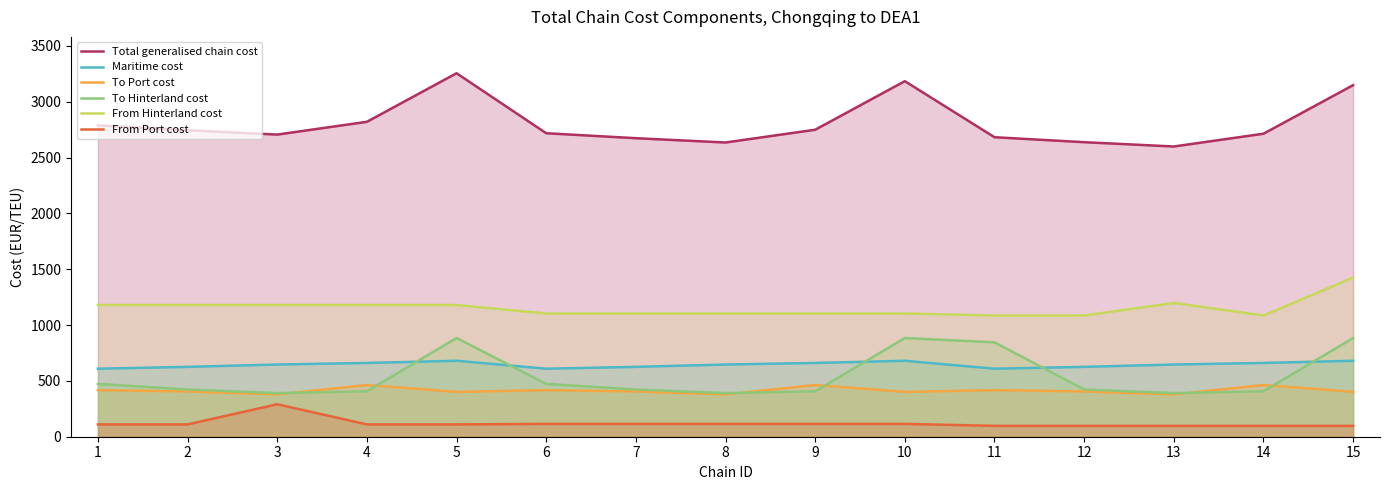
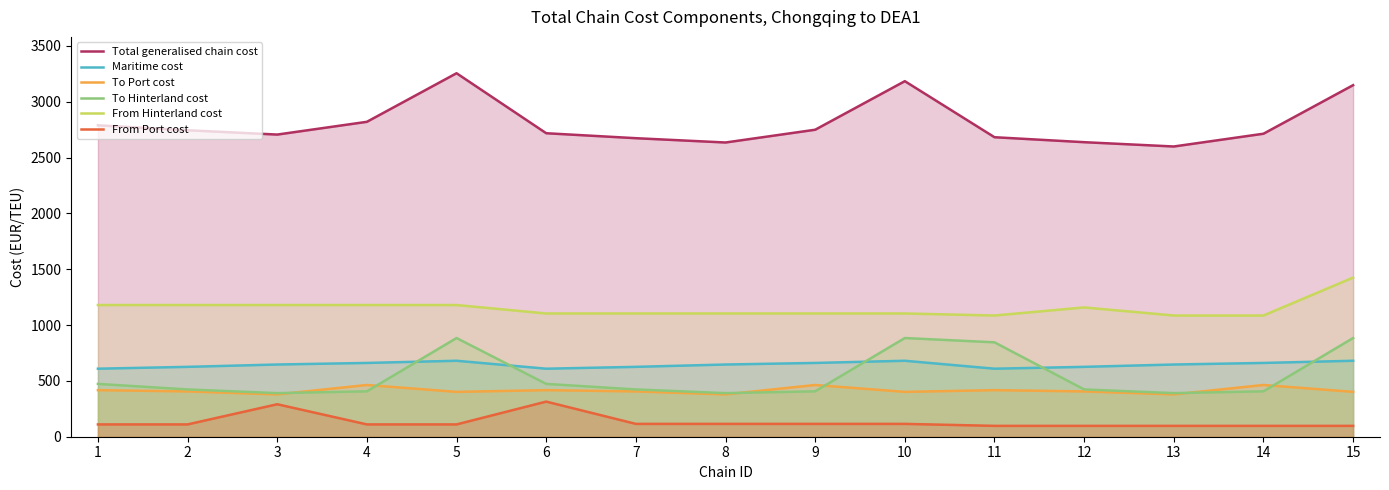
From Port cost, 6: 110 -> 310
From Hinterland cost, 12: 1090 -> 1160
From Hinterland cost, 13: 1200 -> 1090
